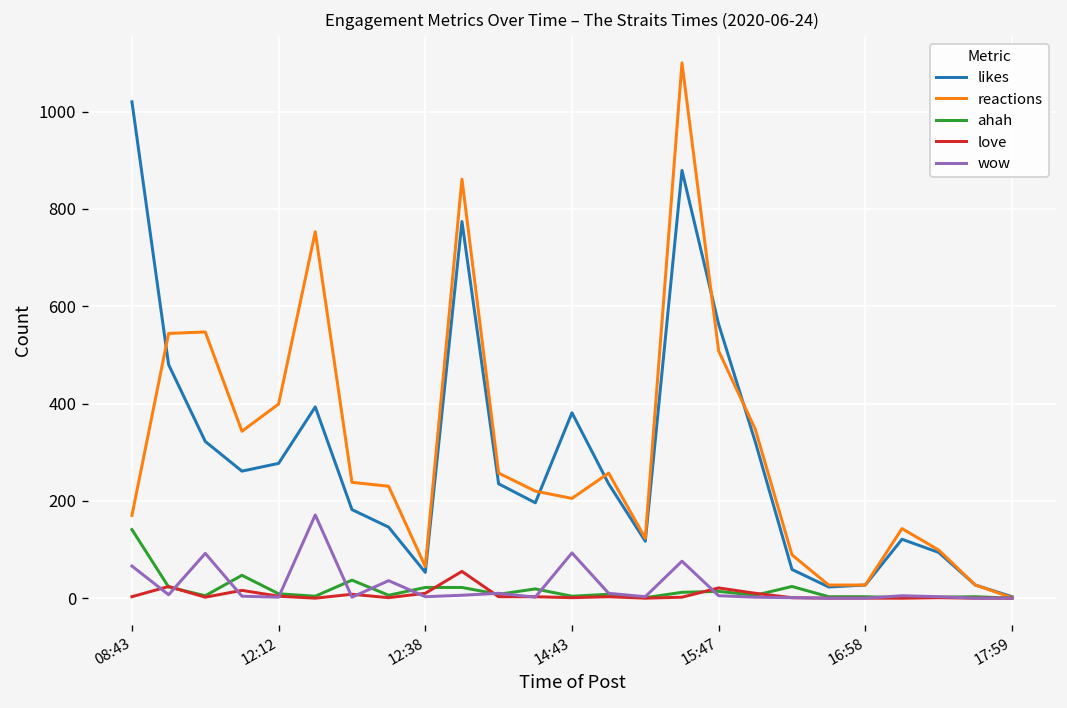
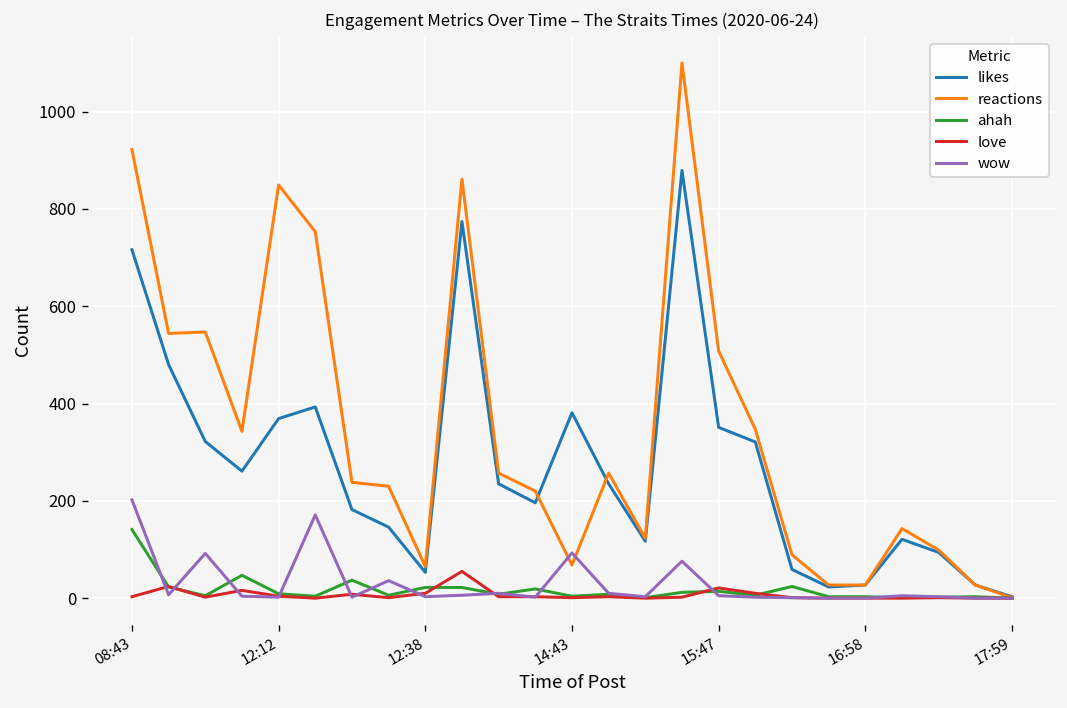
likes, 08:43: 1020 -> 720
reactions, 08:43: 170 -> 920
wow, 08:43: 70 -> 200
likes, 12:12: 280 -> 370
reactions, 12:12: 400 -> 850
reactions, 14:43: 210 -> 70
likes, 15:47: 560 -> 350
